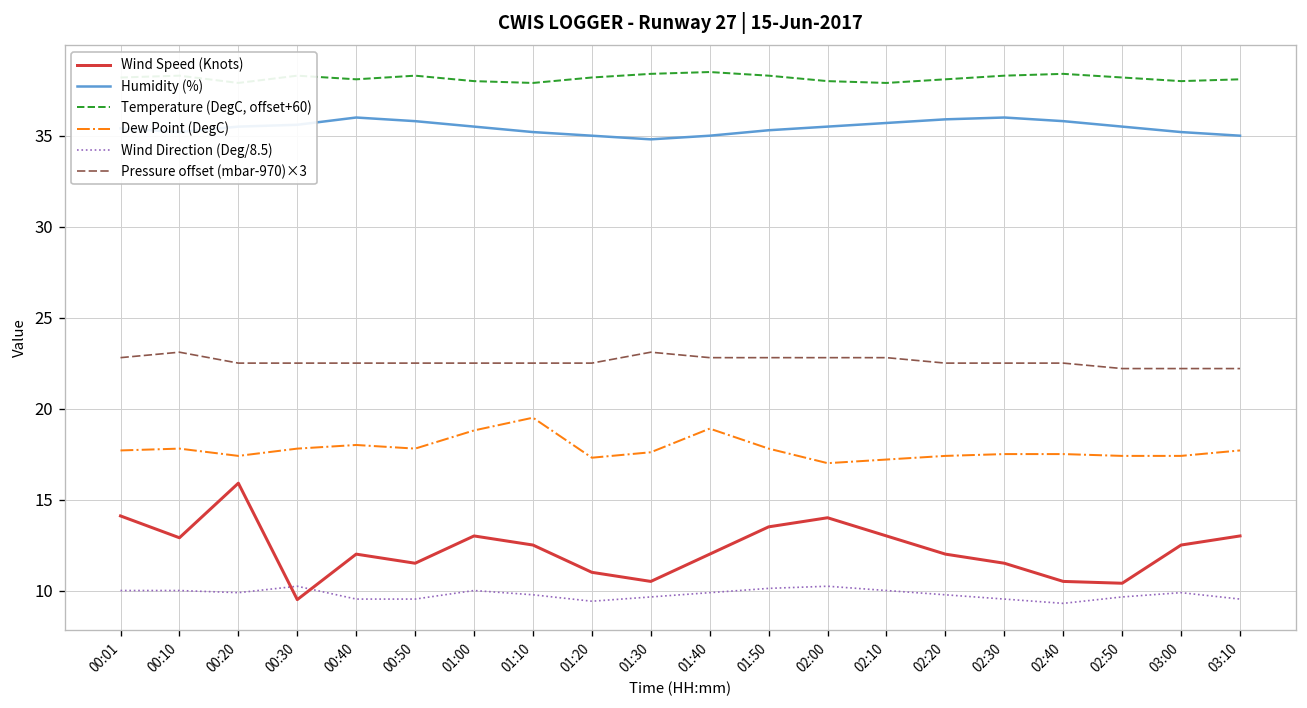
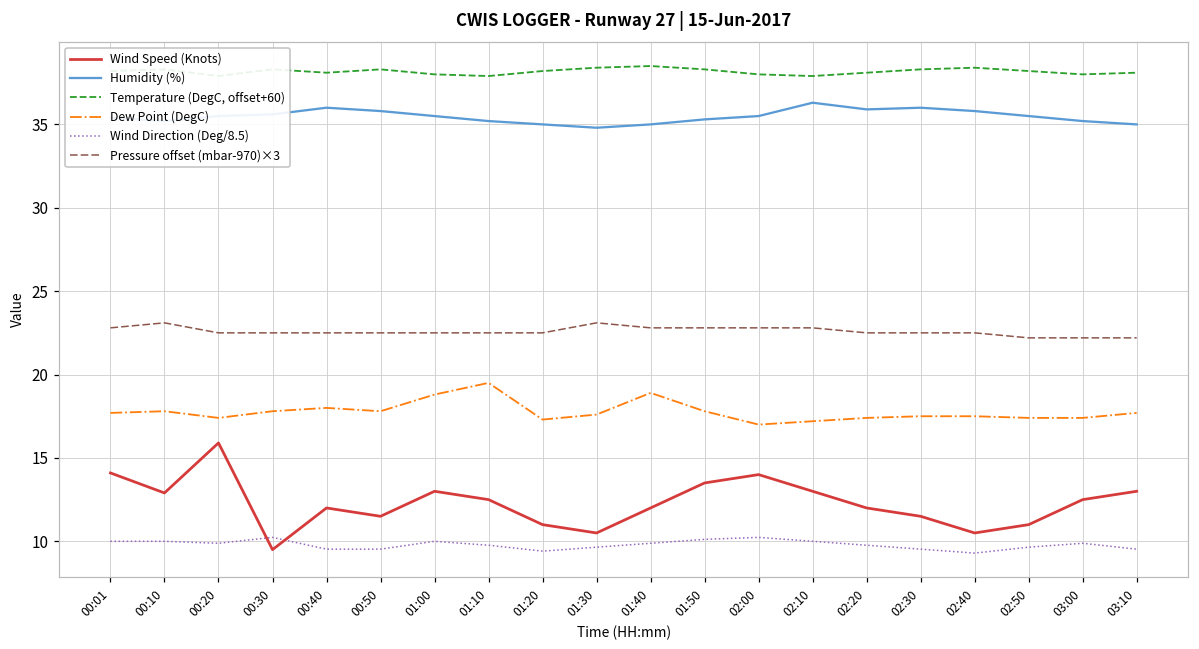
Humidity (%), 02:10: 35.7 -> 36.3
Wind Speed (Knots), 02:50: 10.4 -> 11.0
